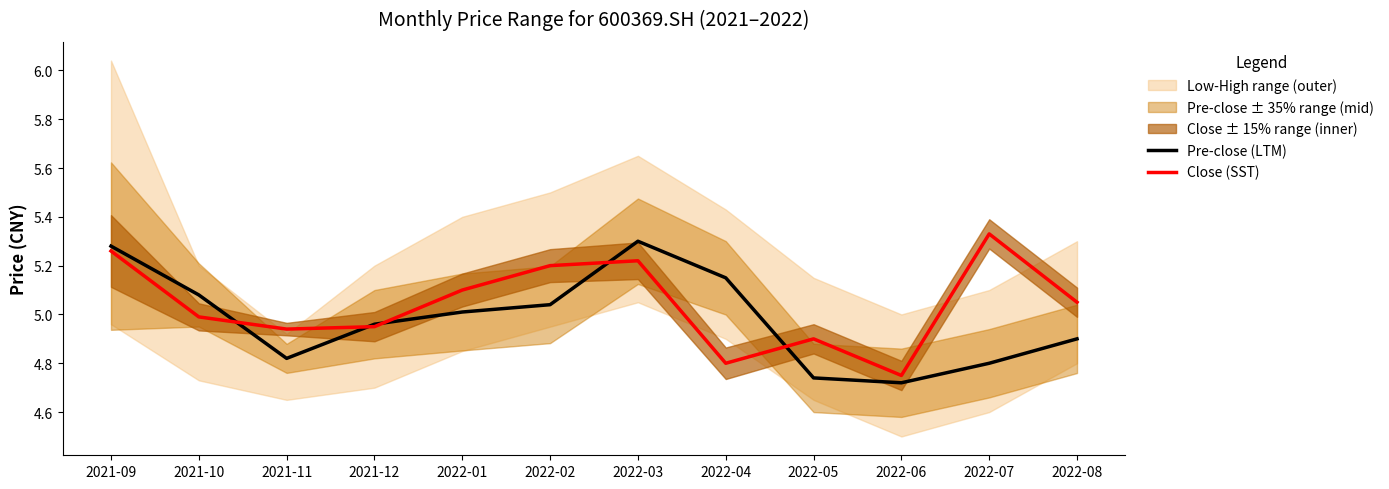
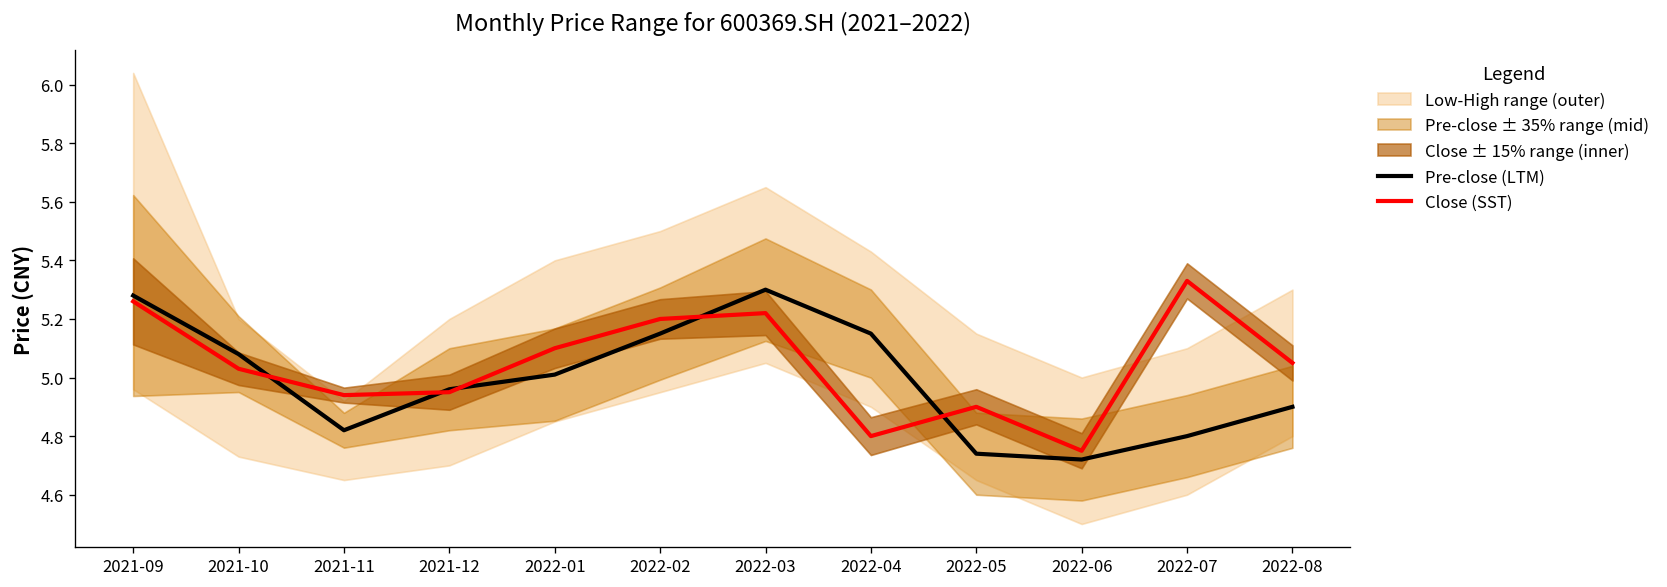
Close (SST), 2021-10: 4.99 -> 5.03
Pre-close (LTM), 2022-02: 5.04 -> 5.15
